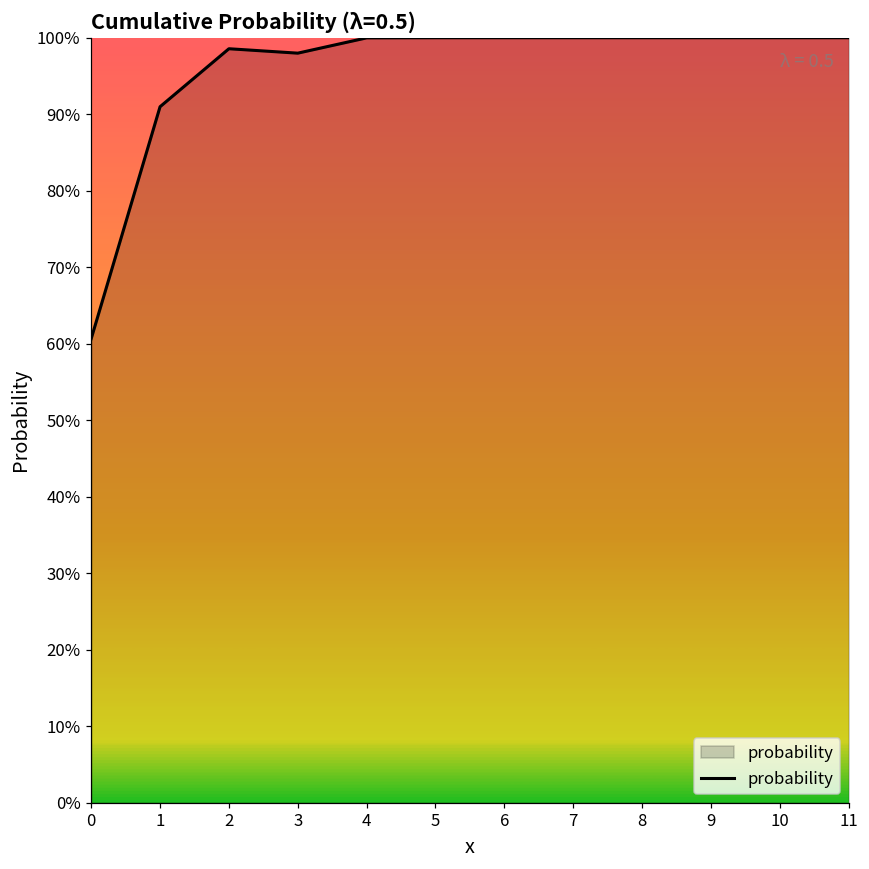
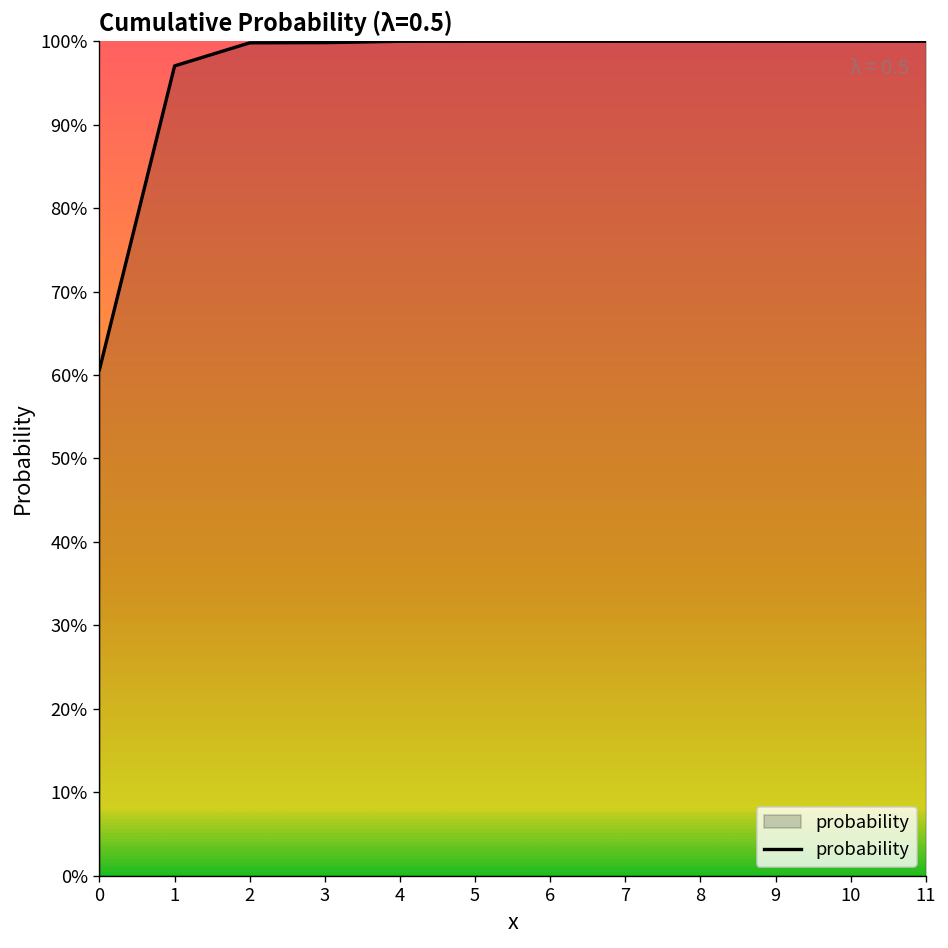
1: 91% -> 97%
2: 99% -> 100%
3: 98% -> 100%
